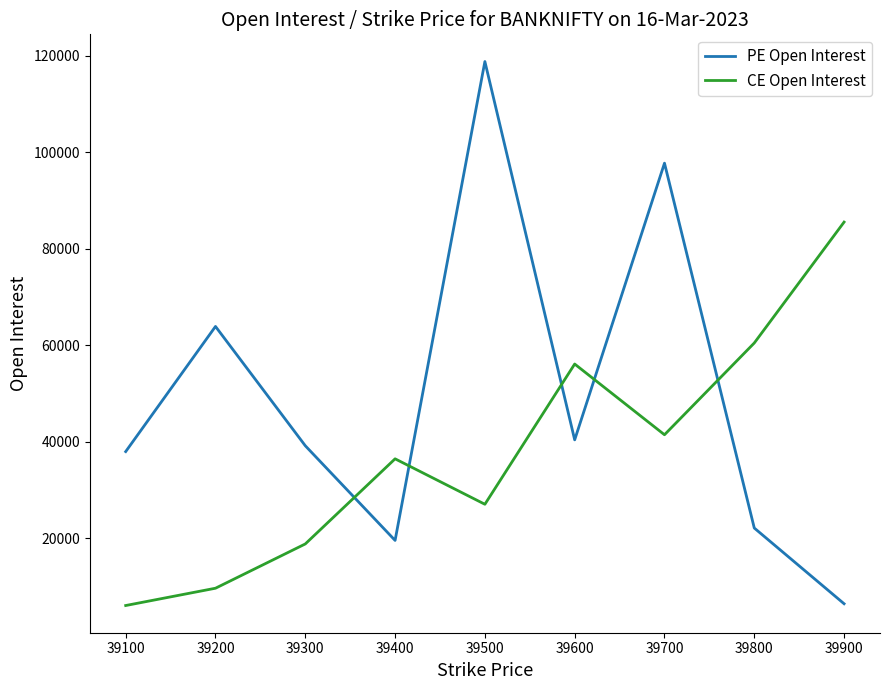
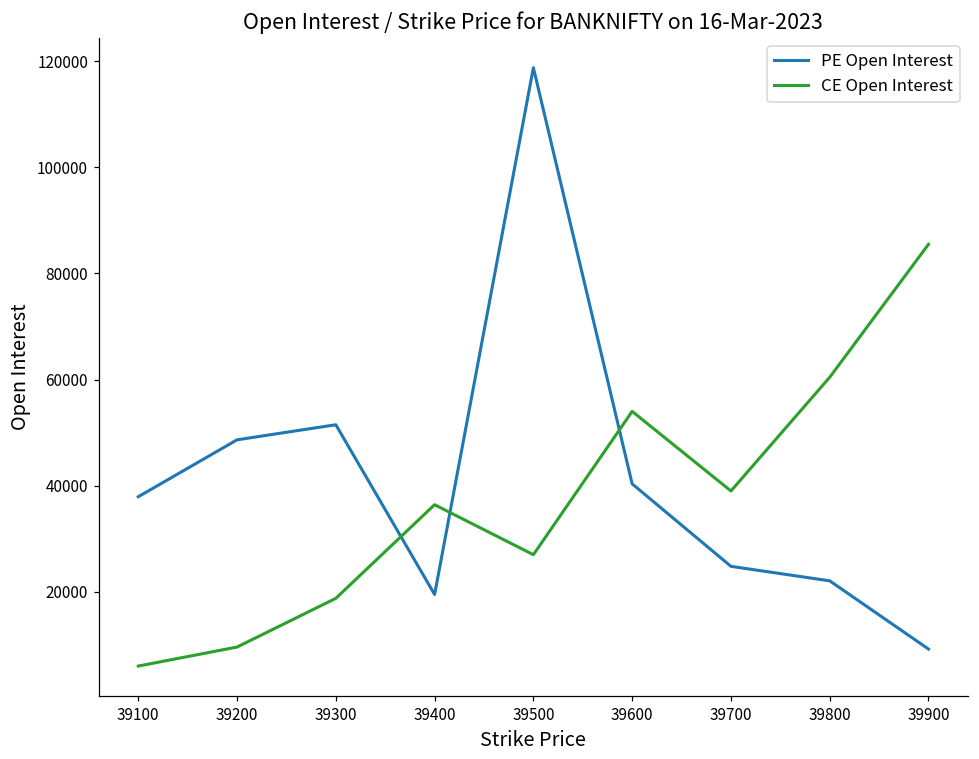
PE Open Interest, 39200: 64000 -> 49000
PE Open Interest, 39300: 39000 -> 51000
CE Open Interest, 39600: 56000 -> 54000
PE Open Interest, 39700: 98000 -> 25000
CE Open Interest, 39700: 41000 -> 39000
PE Open Interest, 39900: 6000 -> 9000
